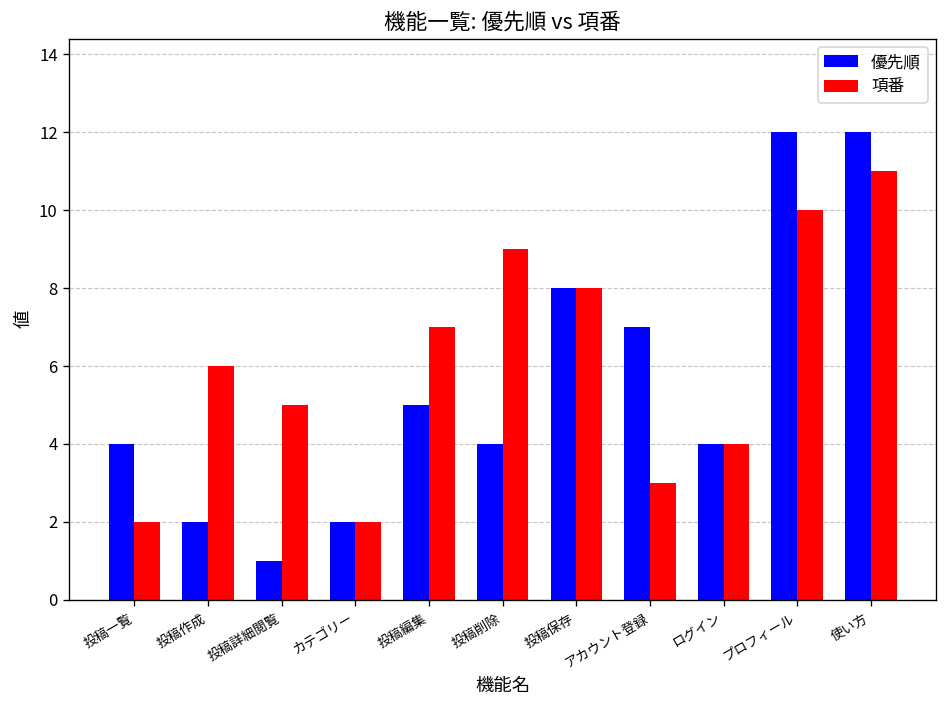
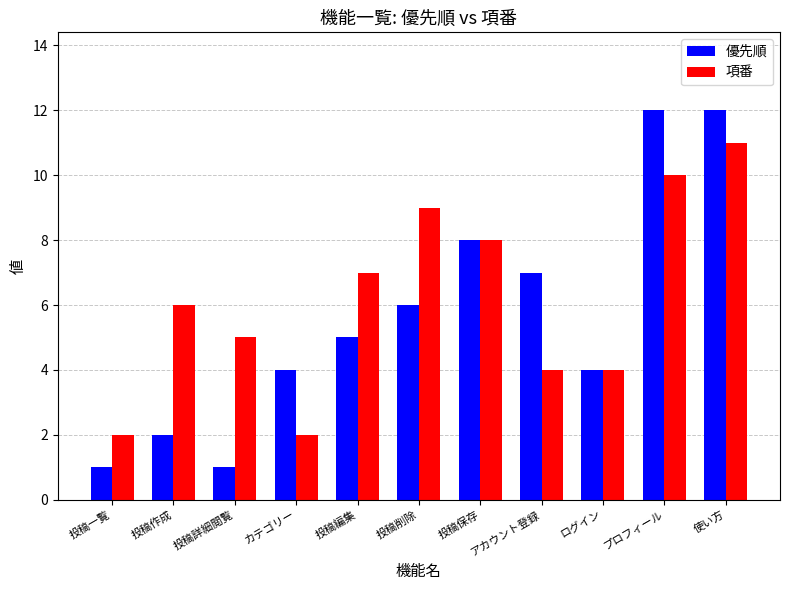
優先順, 投稿一覧: 4 -> 1
優先順, カテゴリー: 2 -> 4
優先順, 投稿削除: 4 -> 6
項番, アカウント登録: 3 -> 4
